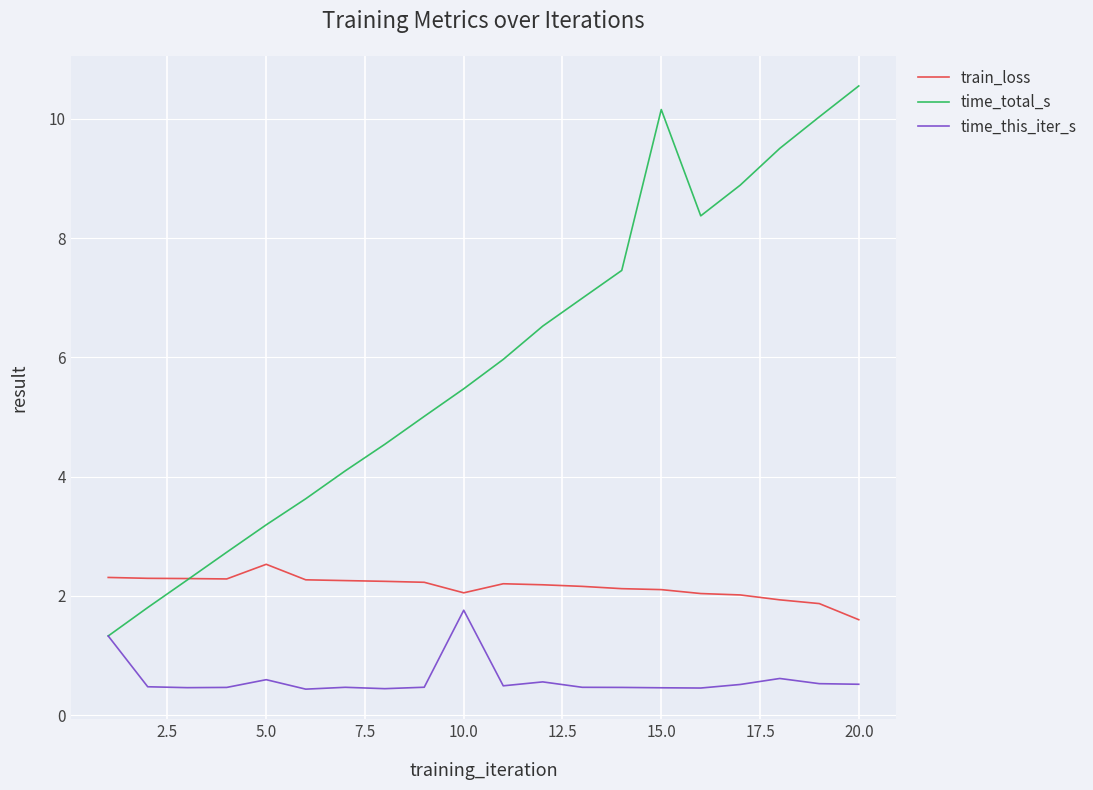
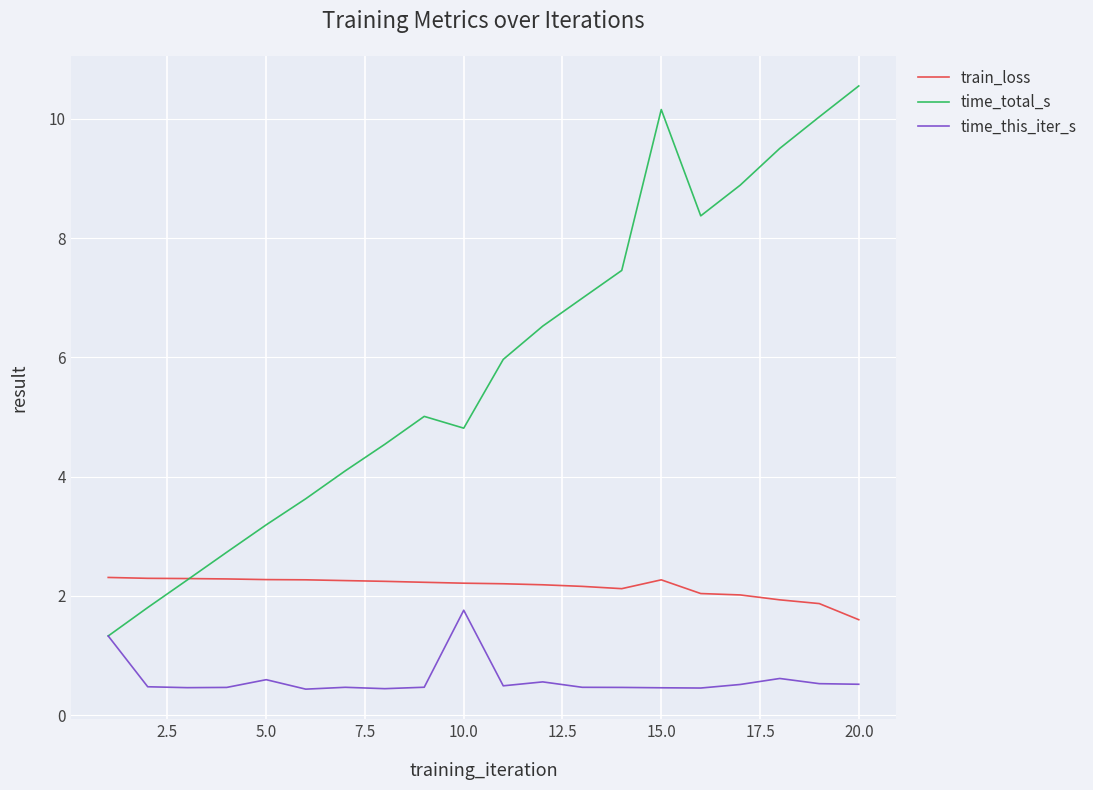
train_loss, 5.0: 2.5 -> 2.3
train_loss, 10.0: 2.1 -> 2.2
time_total_s, 10.0: 5.5 -> 4.8
train_loss, 15.0: 2.1 -> 2.3
